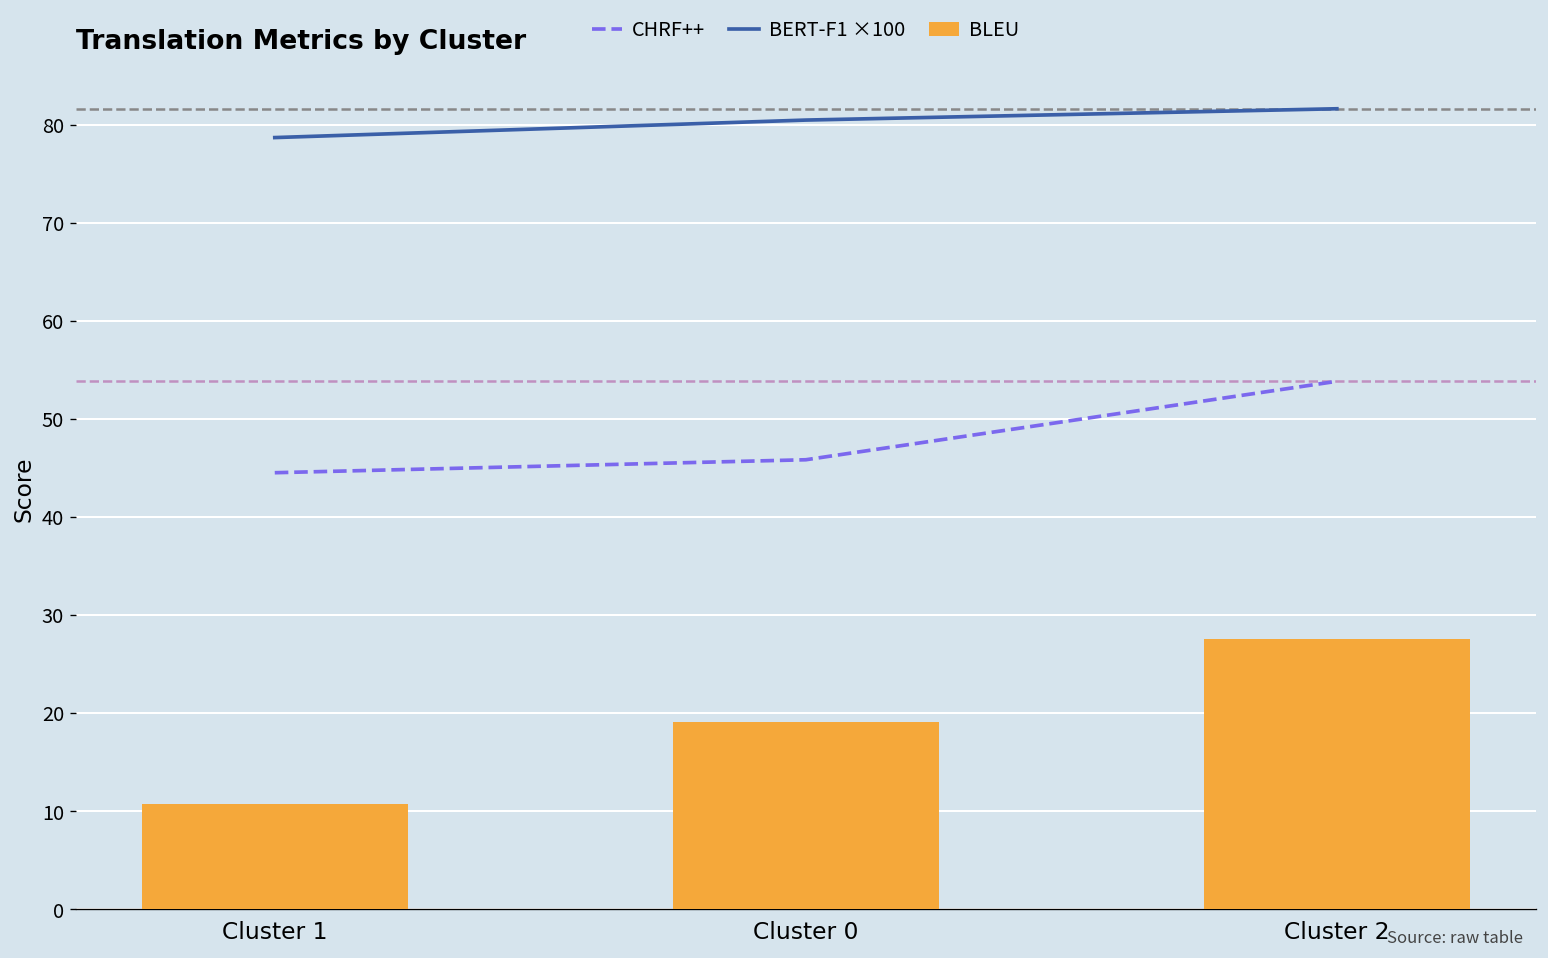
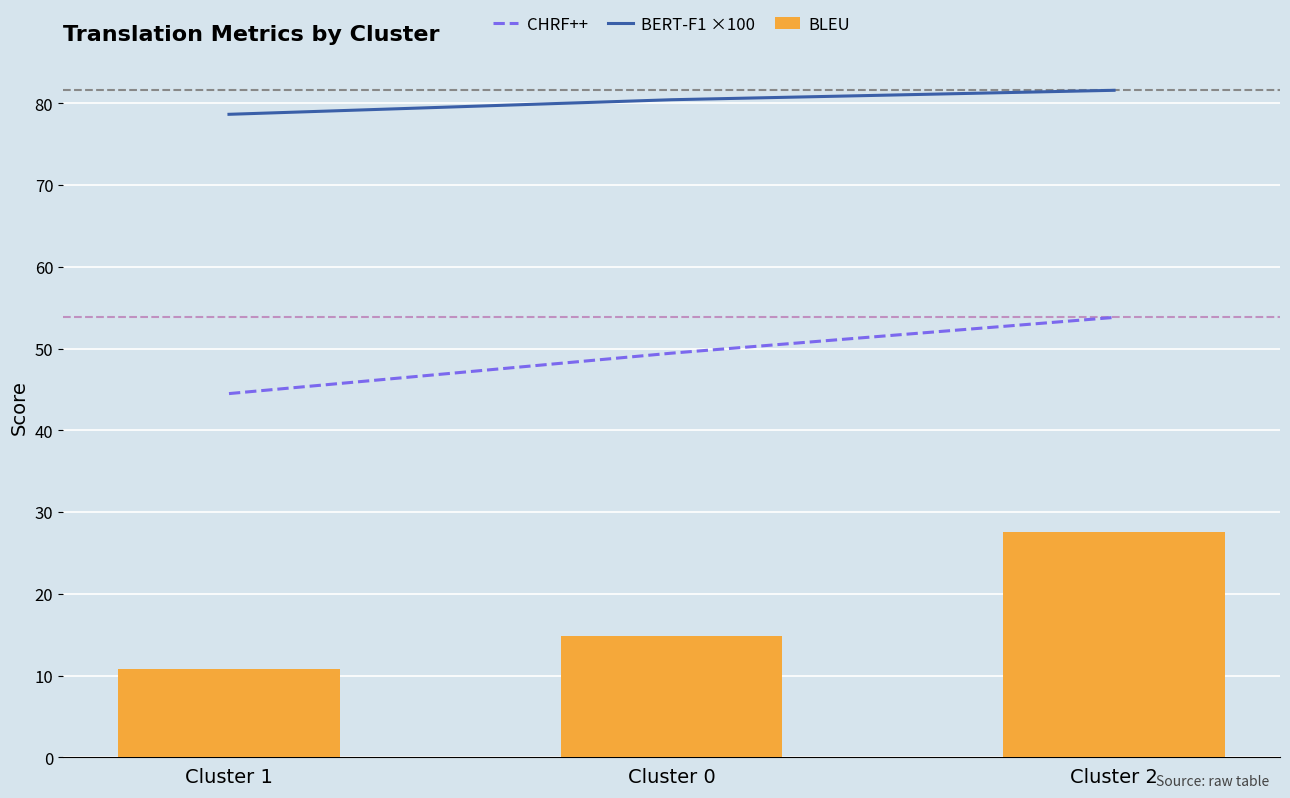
CHRF++, Cluster 0: 46 -> 49
BLEU, Cluster 0: 19 -> 15
